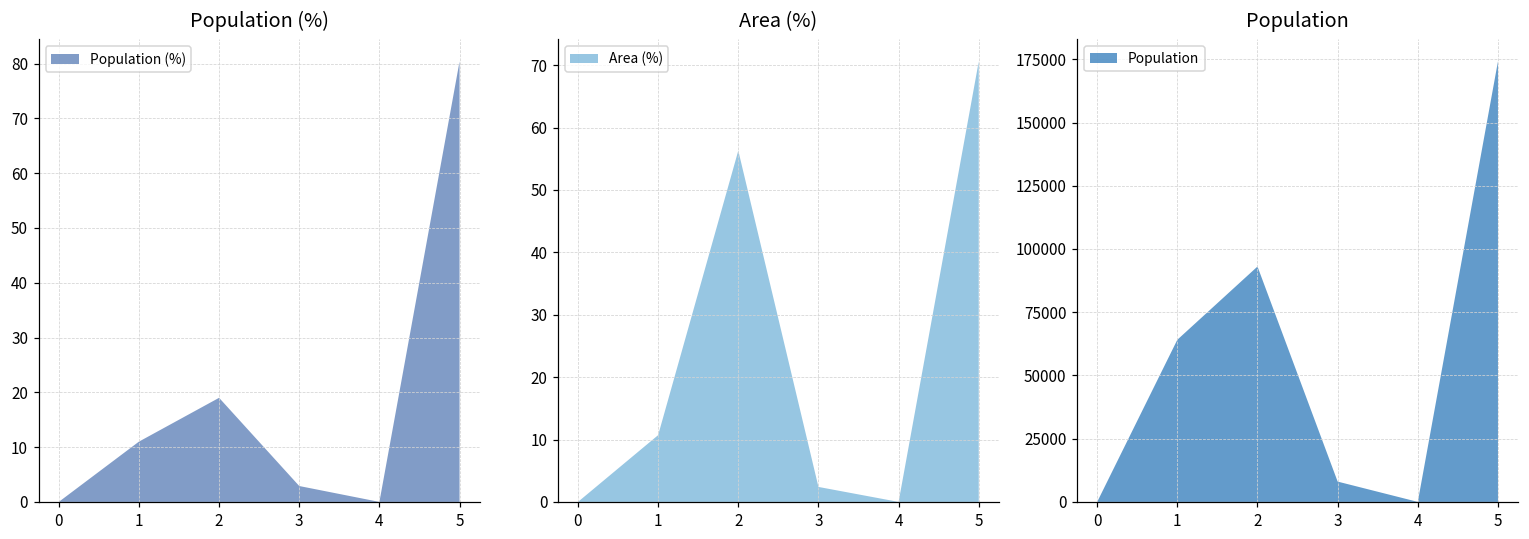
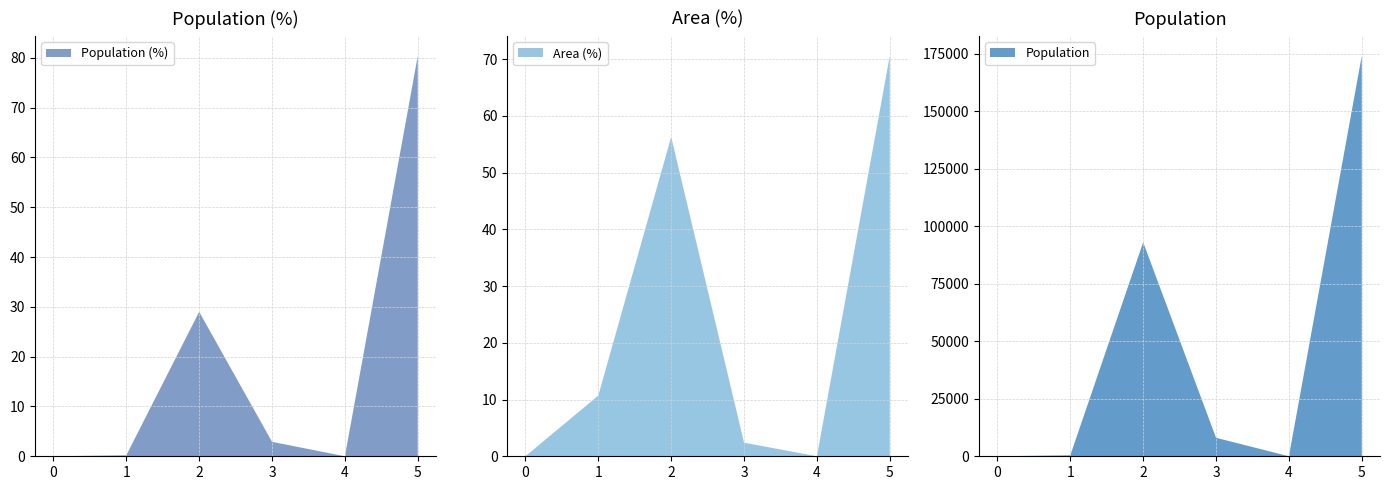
Population (%), 1: 11 -> 0
Population (%), 2: 19 -> 29
Population, 1: 64000 -> 0
